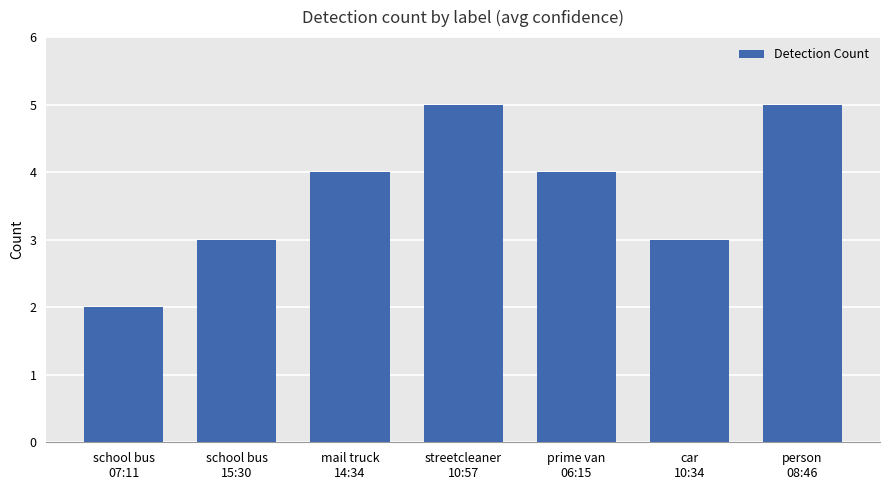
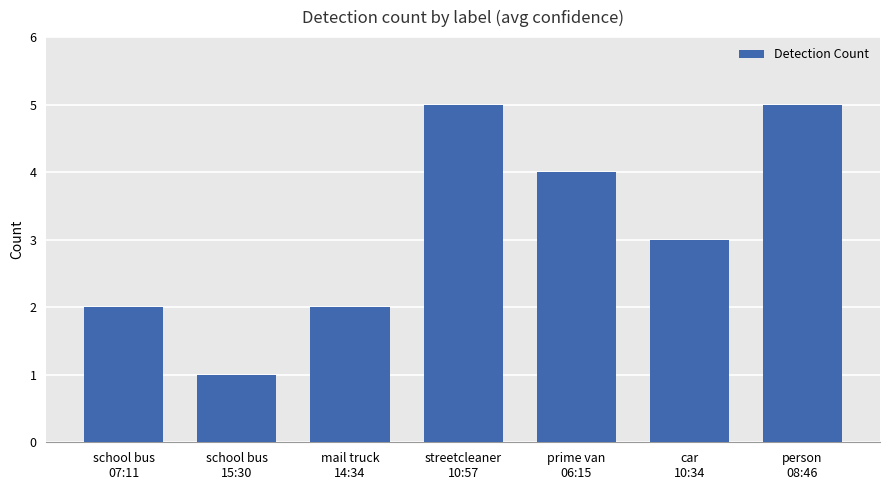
school bus 15:30: 3 -> 1
mail truck 14:34: 4 -> 2
